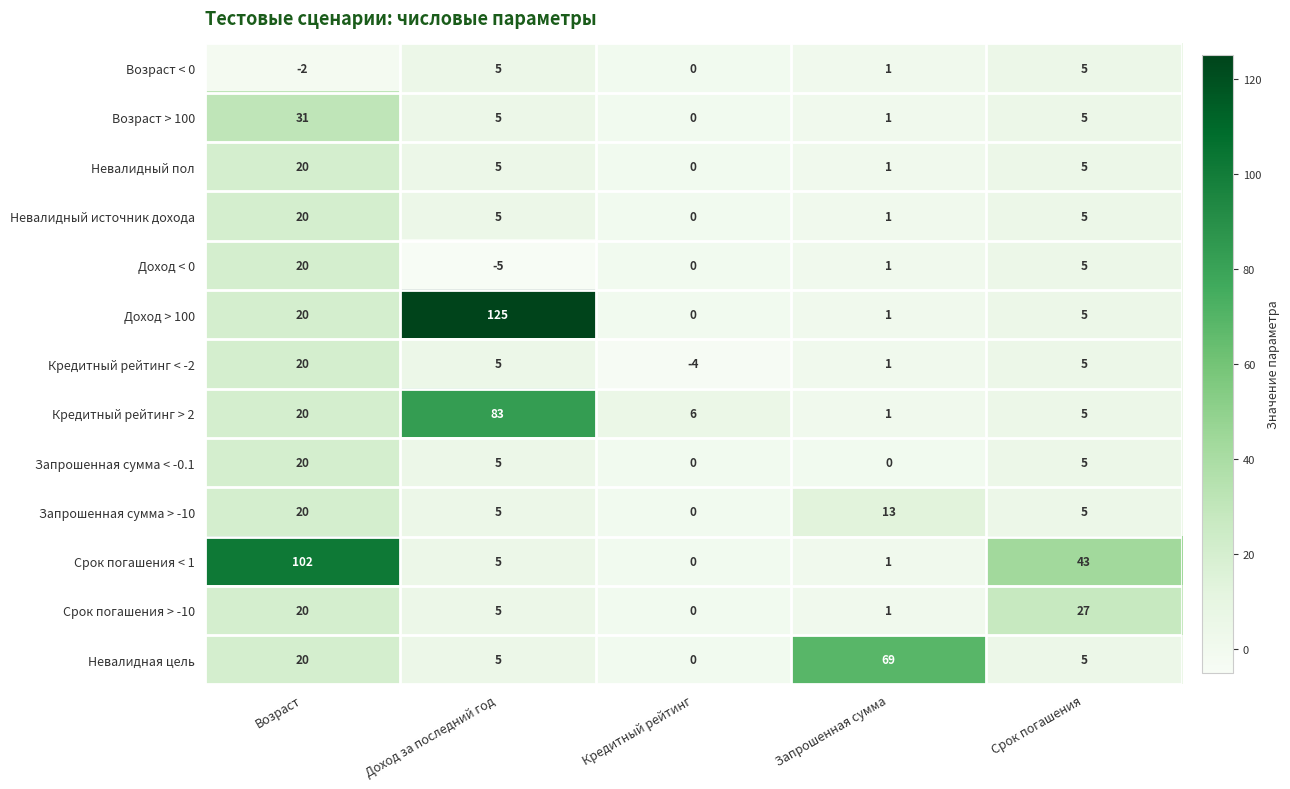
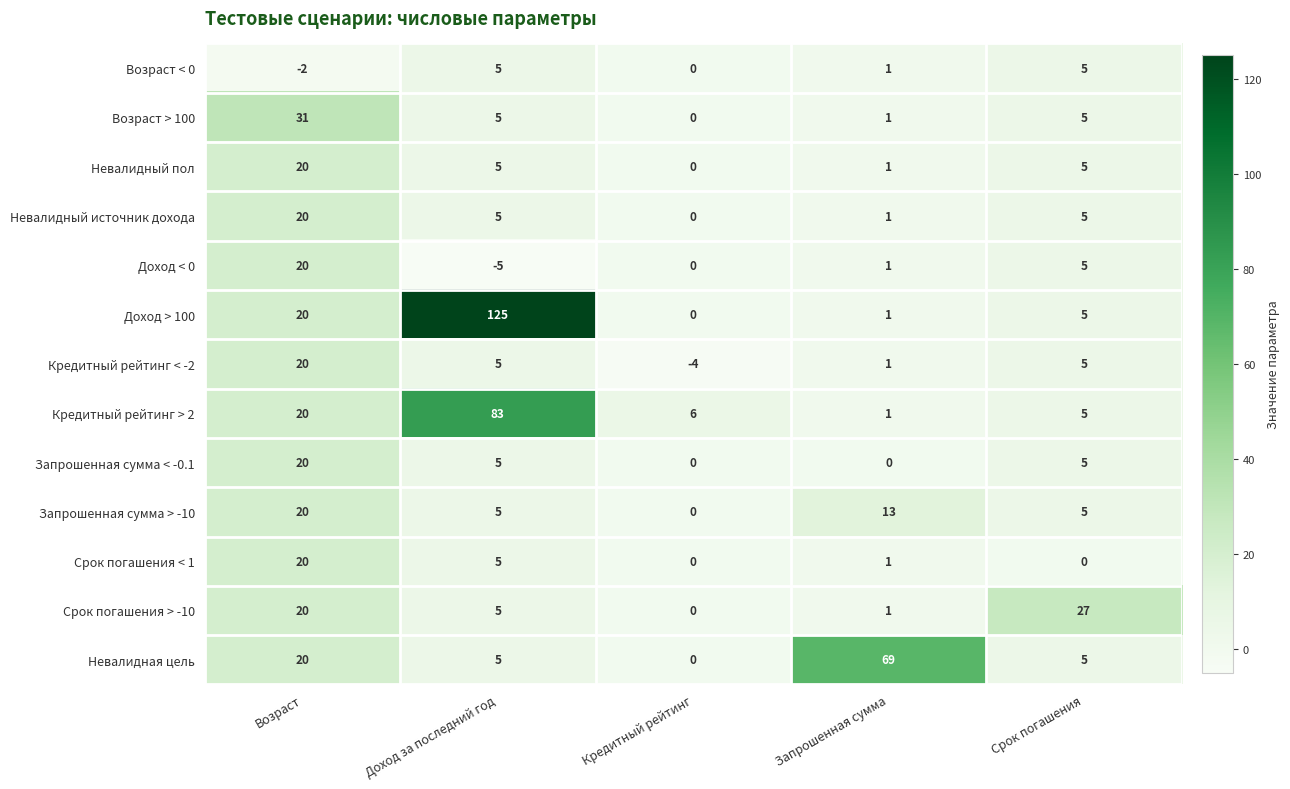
Срок погашения < 1, Возраст: 102 -> 20
Срок погашения < 1, Срок погашения: 43 -> 0
